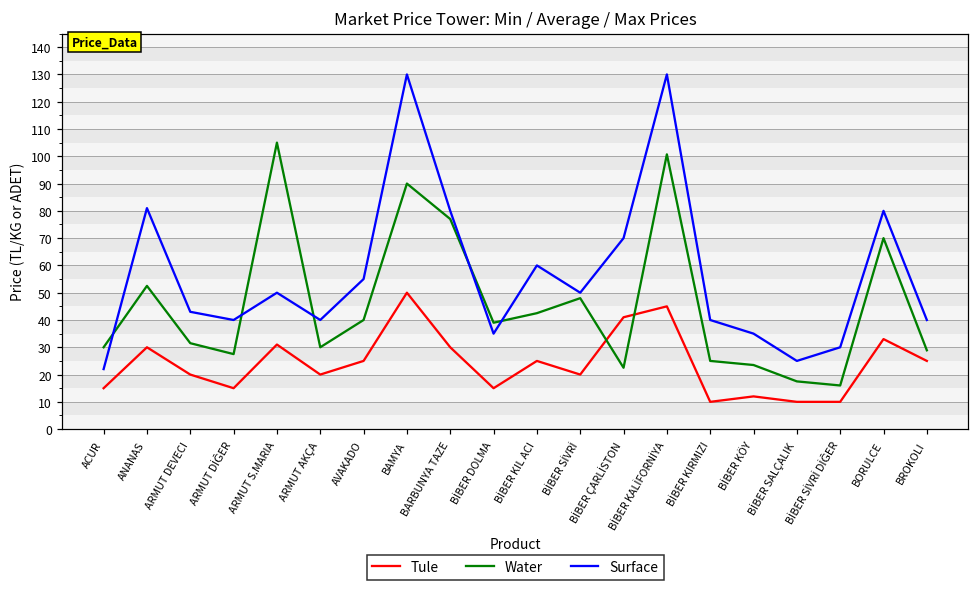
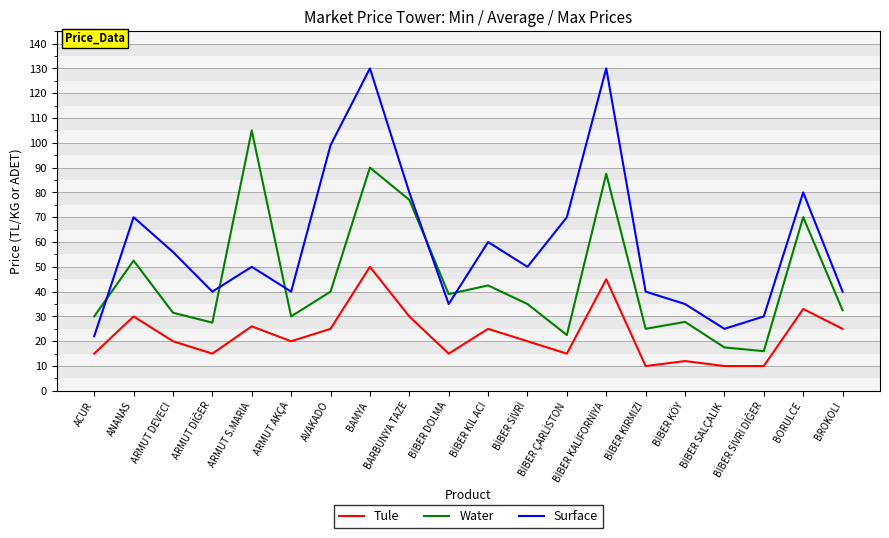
Surface, ANANAS: 81 -> 70
Surface, ARMUT DEVECI: 43 -> 56
Tule, ARMUT S.MARIA: 31 -> 26
Surface, AVAKADO: 55 -> 99
Water, BİBER SİVRİ: 48 -> 35
Tule, BİBER ÇARLİSTON: 41 -> 15
Water, BİBER KALİFORNİYA: 101 -> 88
Water, BİBER KÖY: 24 -> 28
Water, BROKOLI: 29 -> 33
